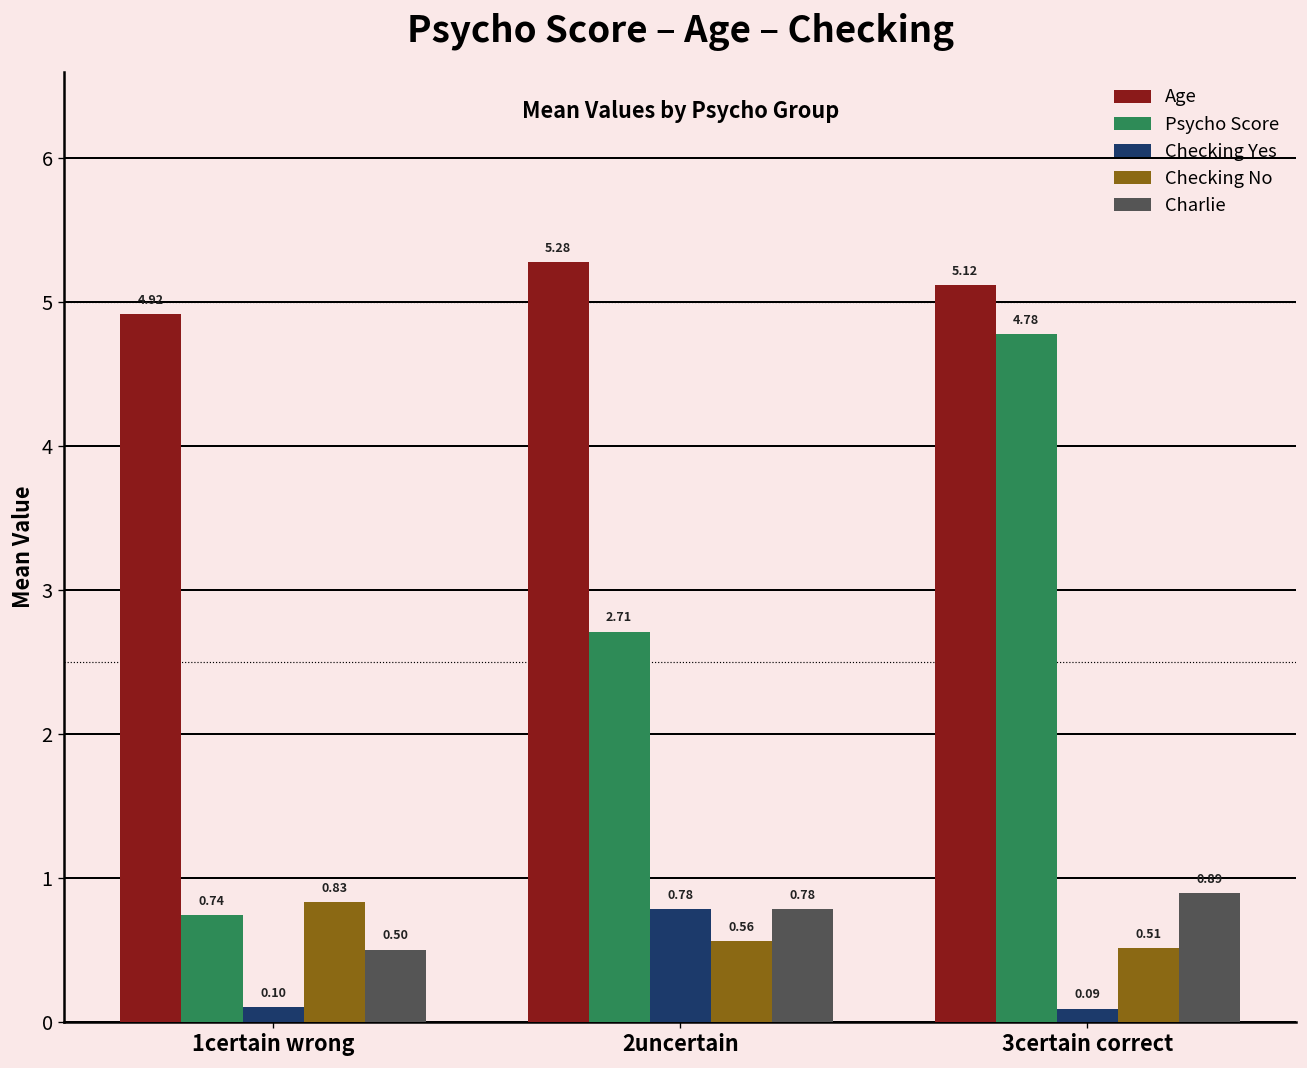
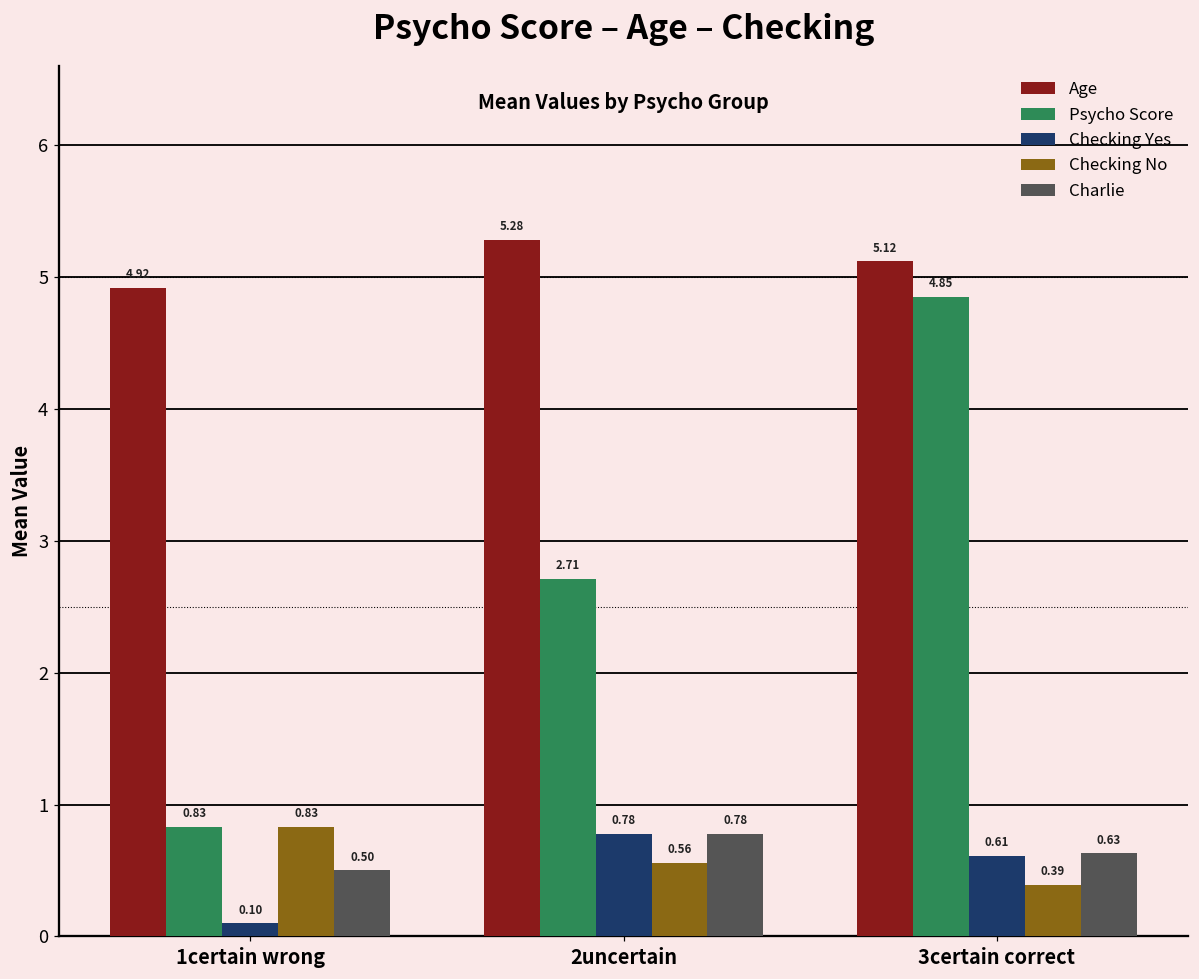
Psycho Score, 1certain wrong: 0.74 -> 0.83
Psycho Score, 3certain correct: 4.78 -> 4.85
Checking Yes, 3certain correct: 0.09 -> 0.61
Checking No, 3certain correct: 0.51 -> 0.39
Charlie, 3certain correct: 0.89 -> 0.63
